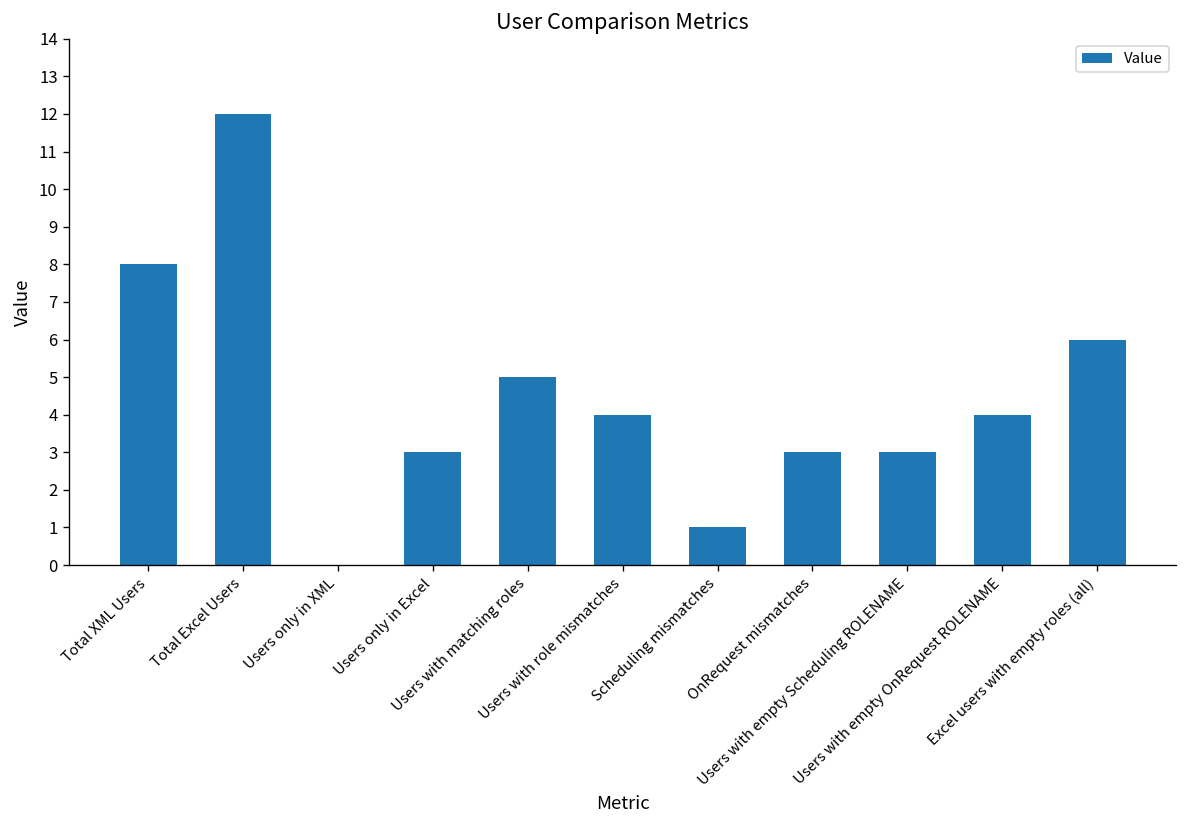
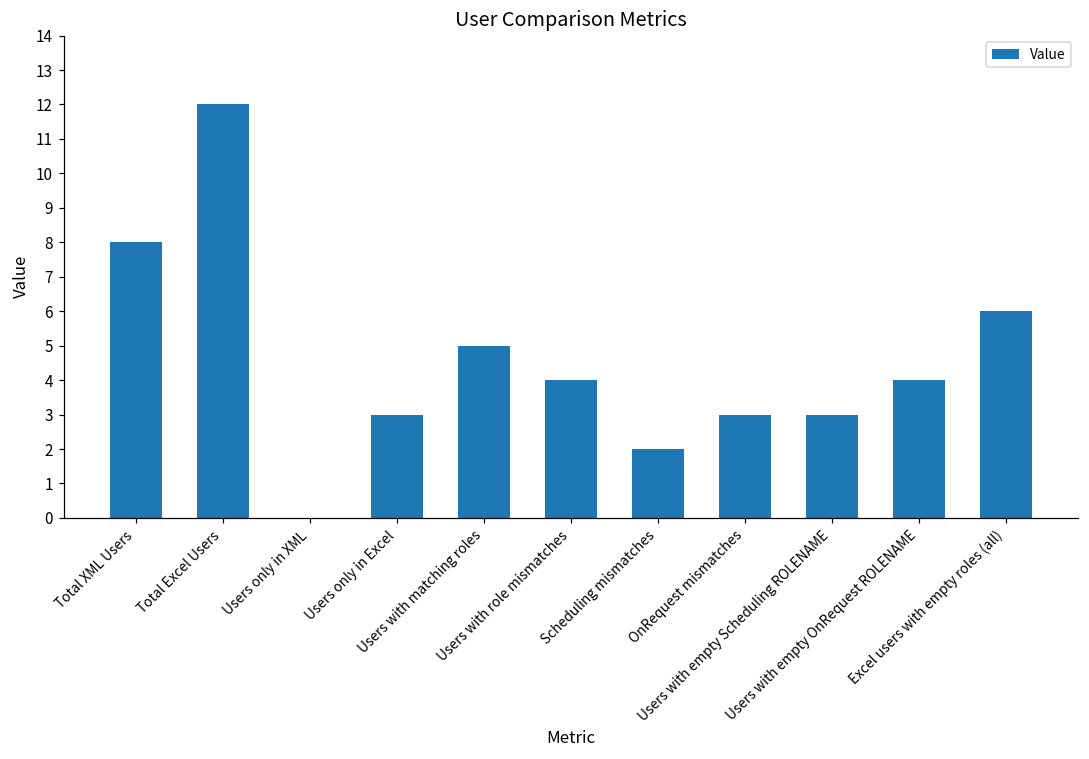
Scheduling mismatches: 1 -> 2
